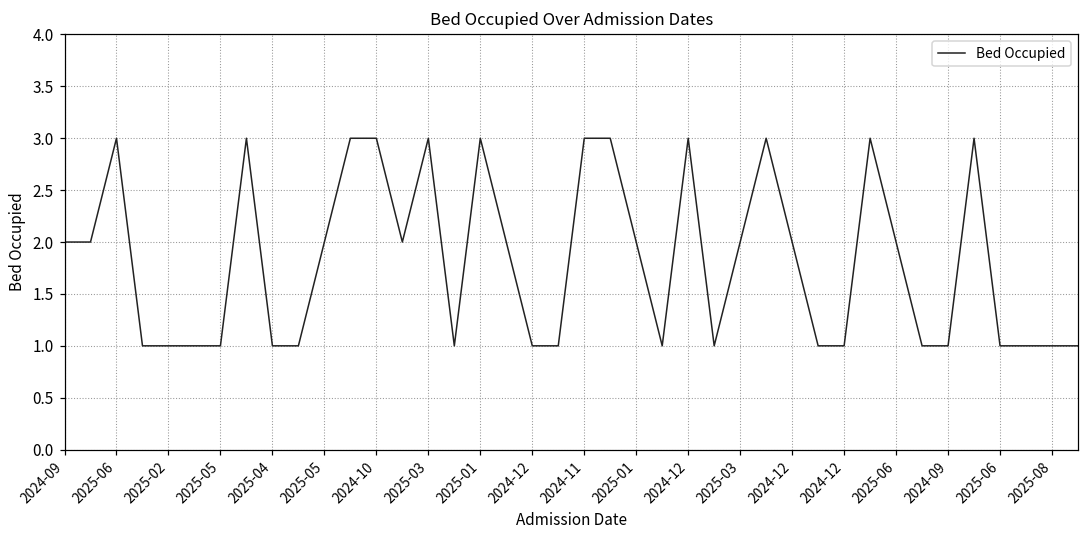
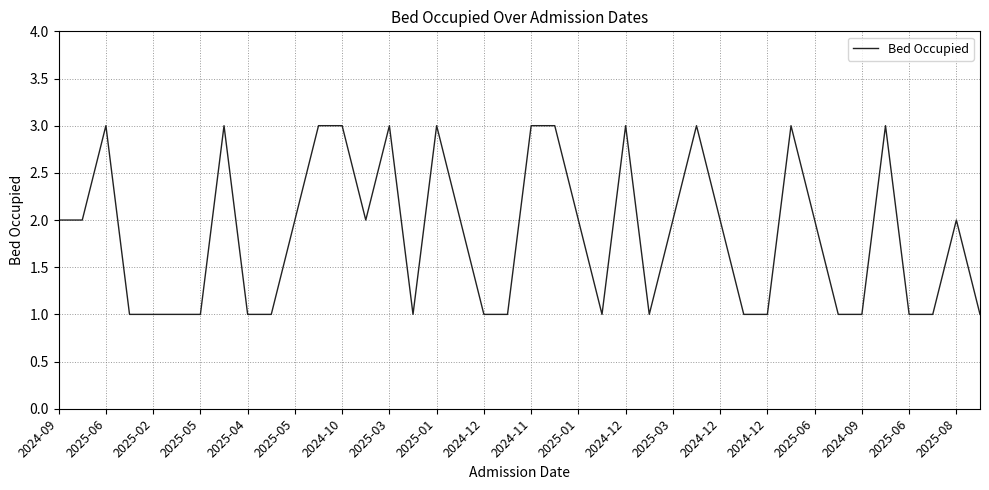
2025-08: 1 -> 2
